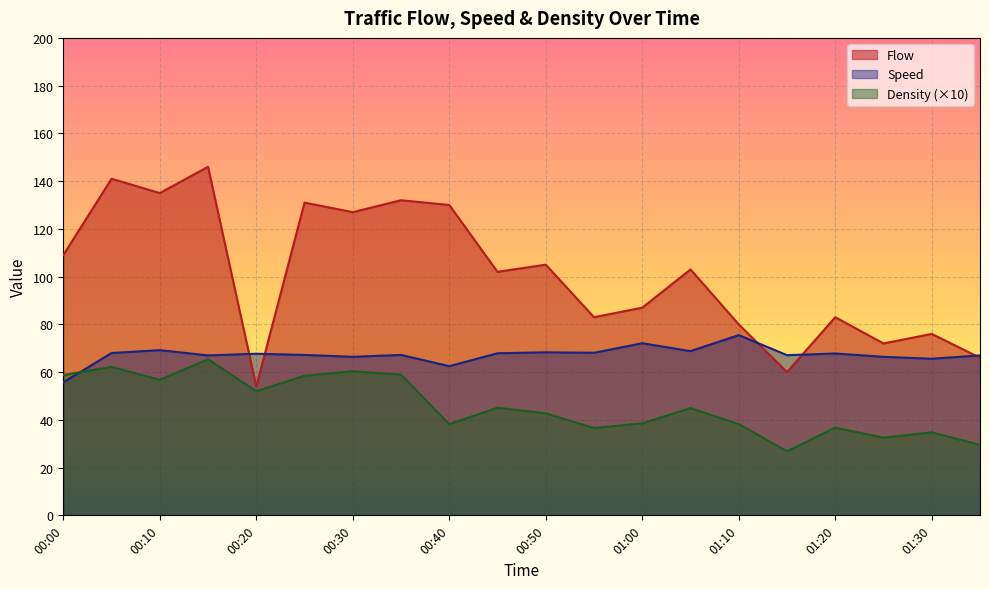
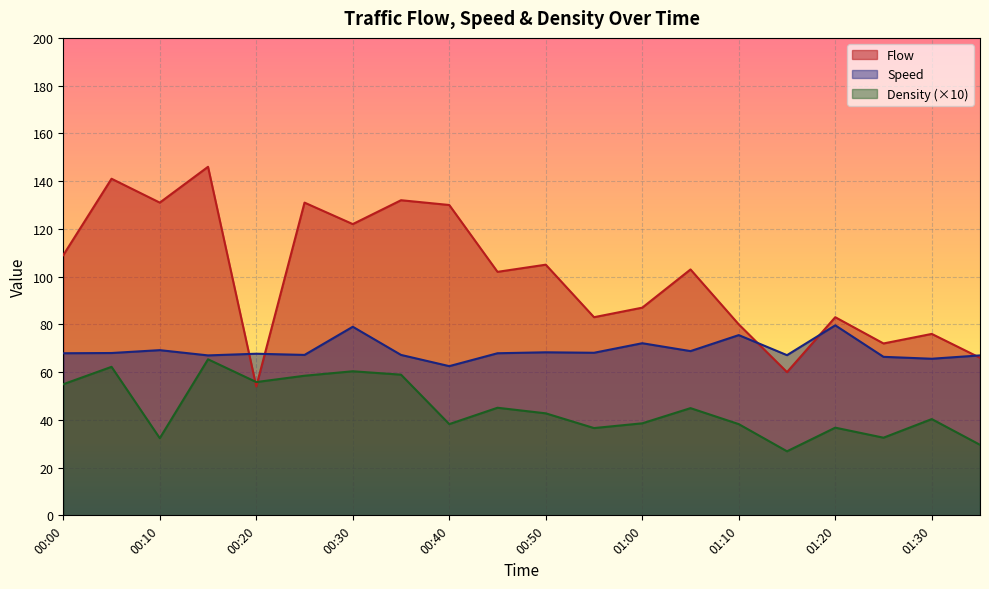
Speed, 00:00: 56 -> 68
Density (×10), 00:00: 59 -> 55
Flow, 00:10: 135 -> 131
Density (×10), 00:10: 57 -> 32
Density (×10), 00:20: 52 -> 56
Flow, 00:30: 127 -> 122
Speed, 00:30: 66 -> 79
Speed, 01:20: 68 -> 80
Density (×10), 01:30: 35 -> 40
